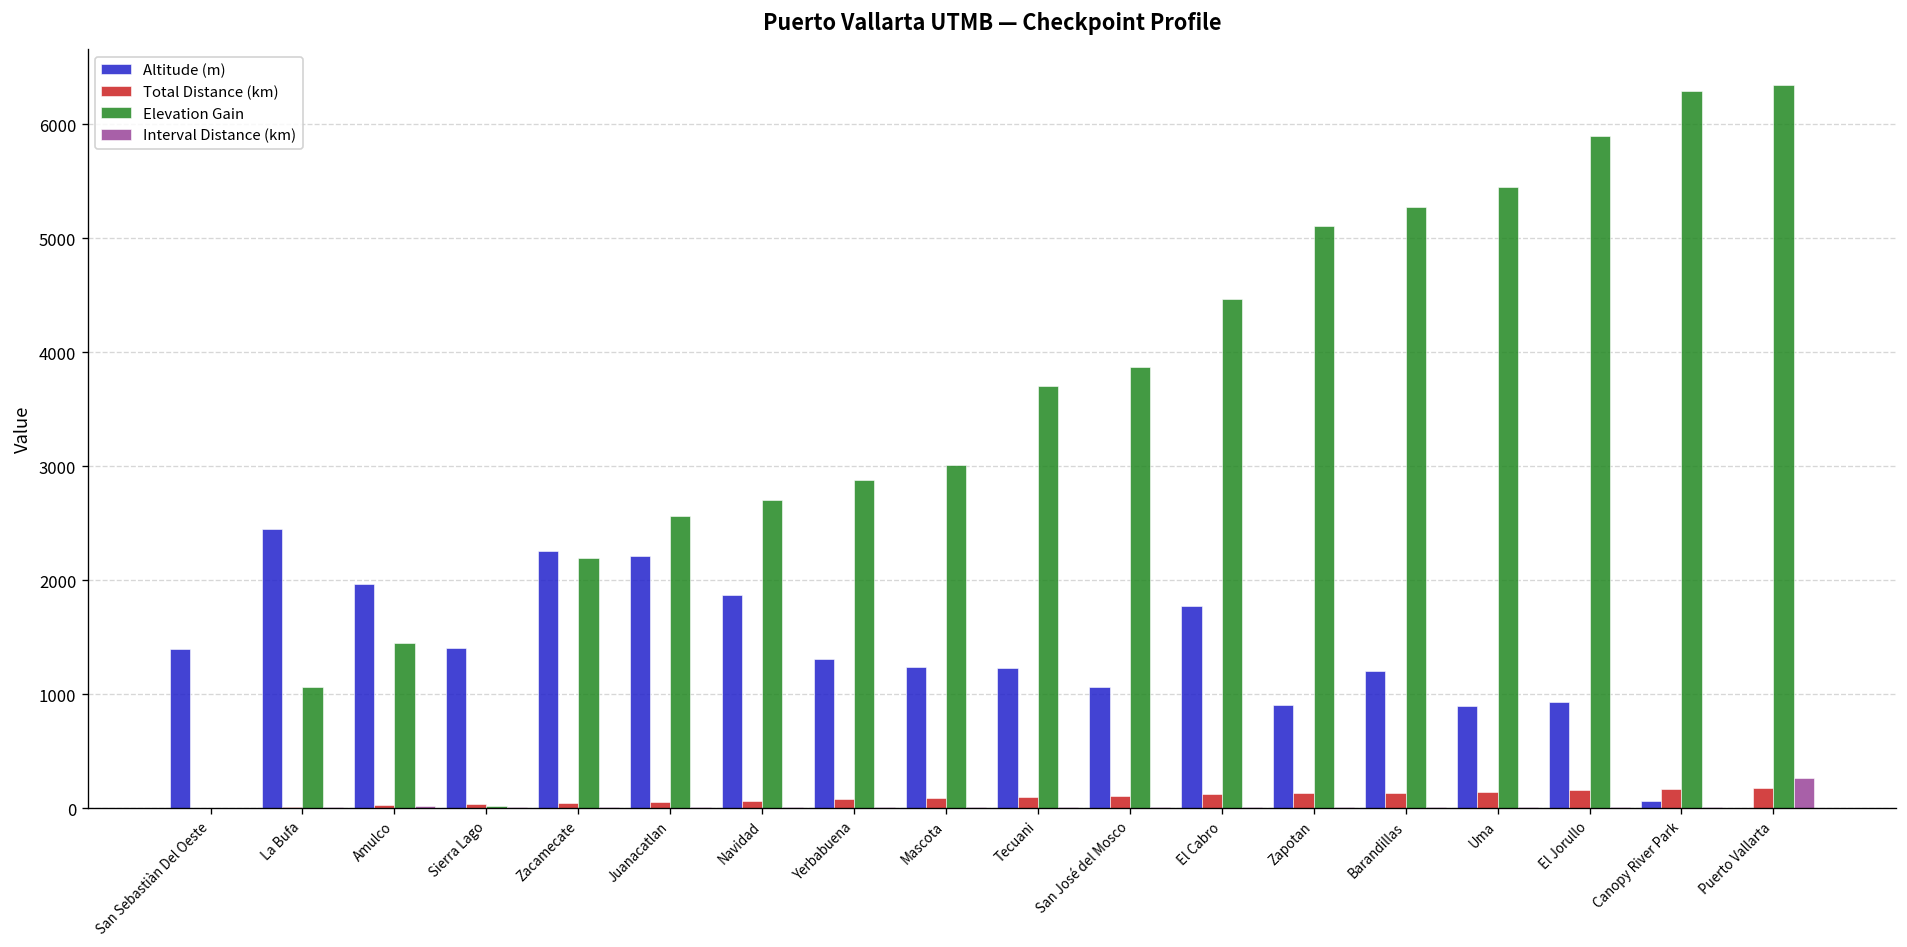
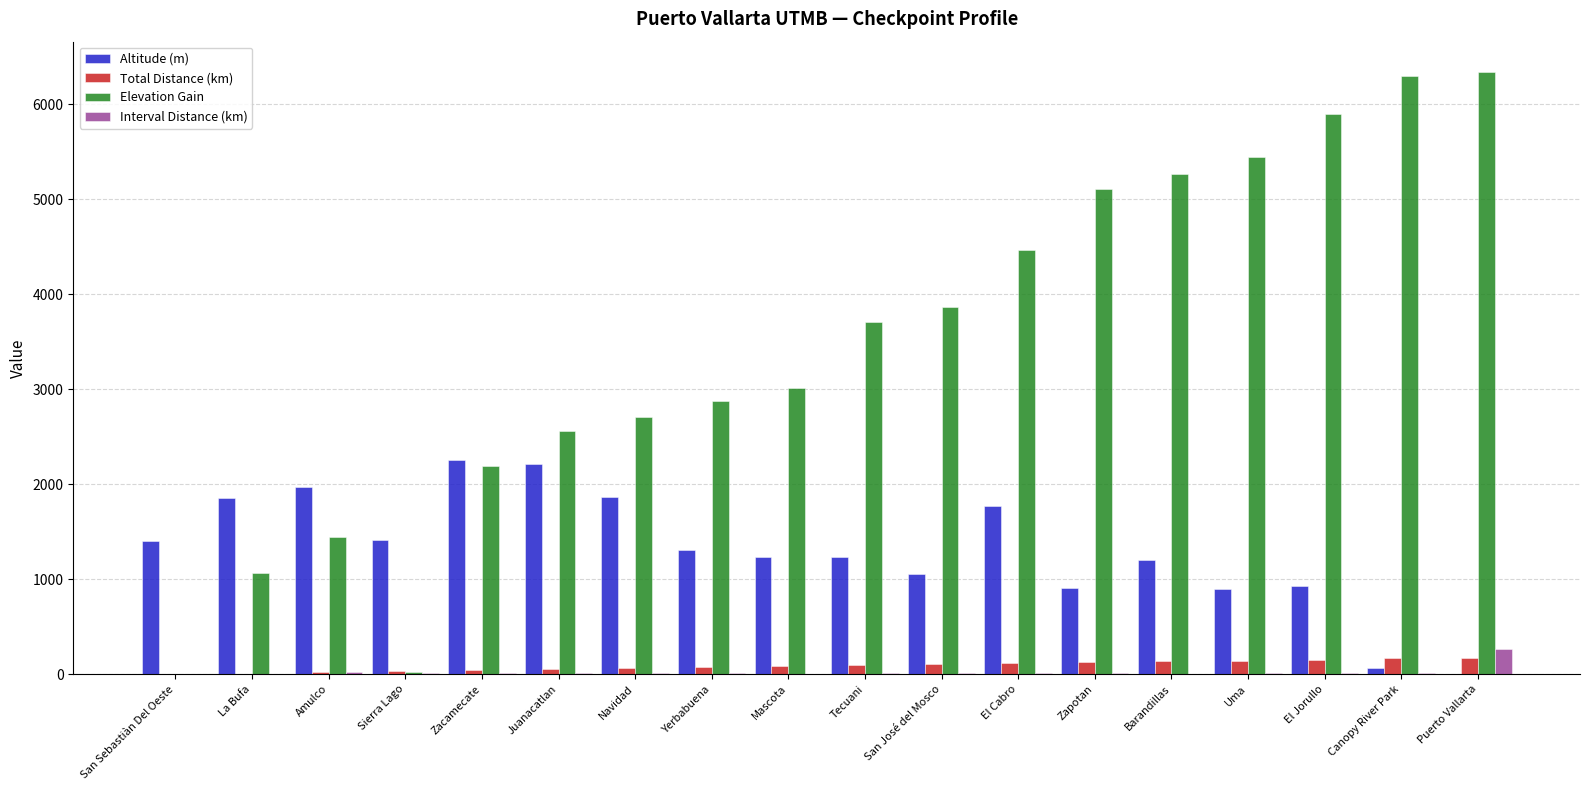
Altitude (m), La Bufa: 2500 -> 1900
